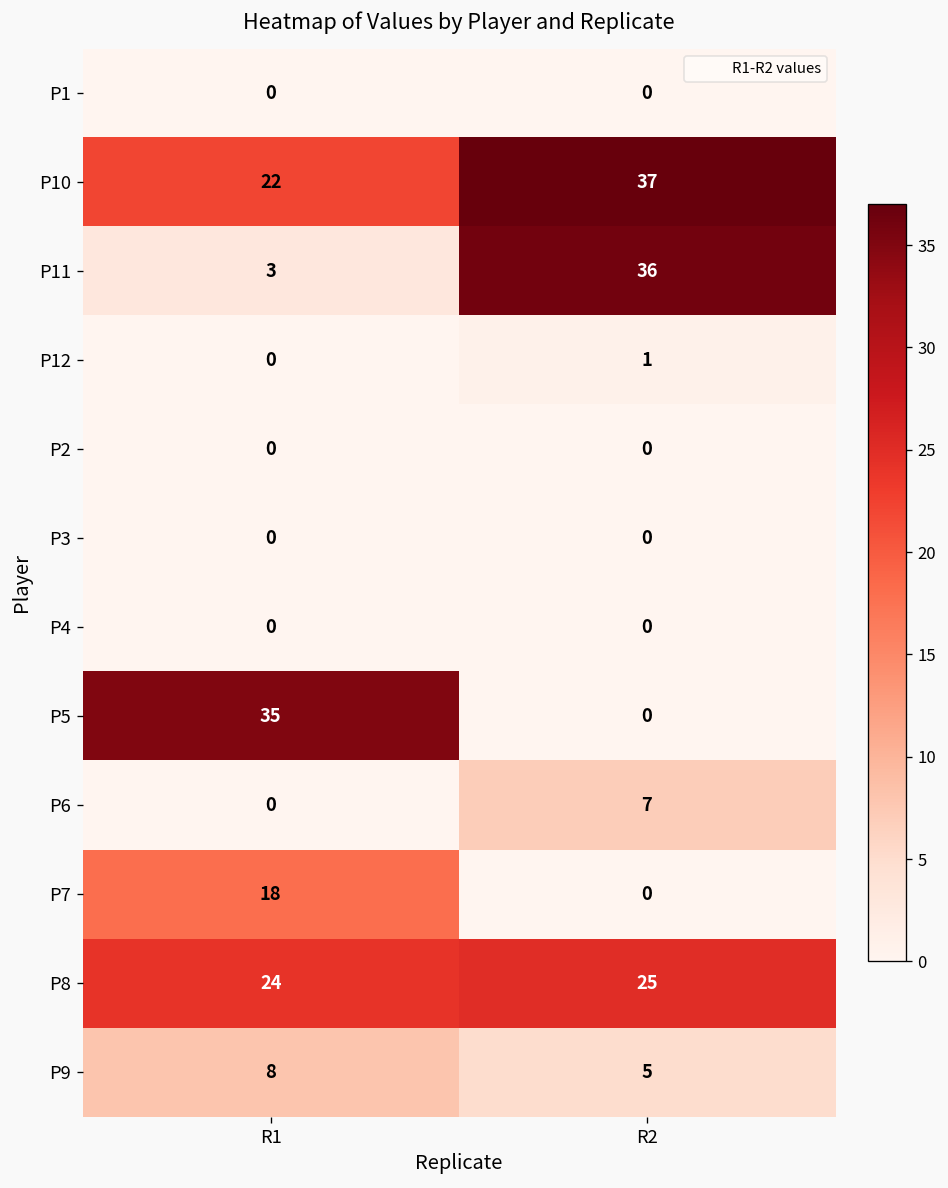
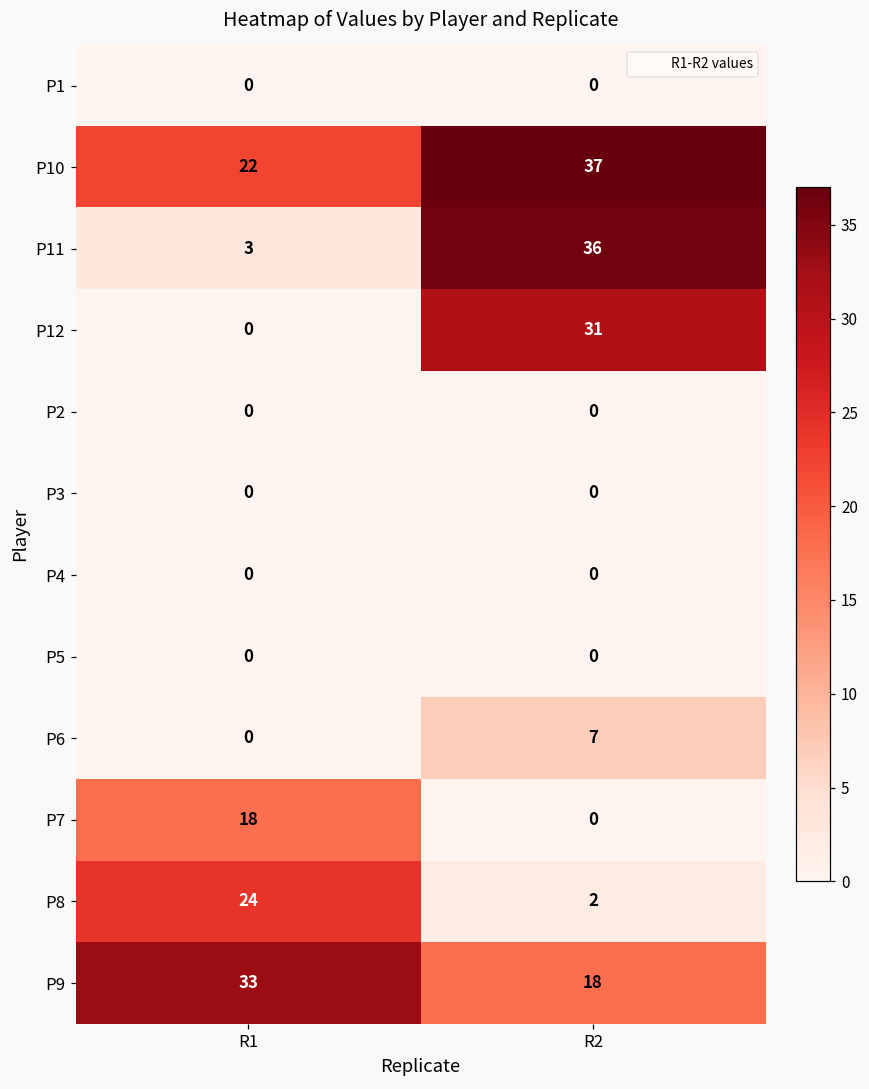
P12, R2: 1 -> 31
P5, R1: 35 -> 0
P8, R2: 25 -> 2
P9, R1: 8 -> 33
P9, R2: 5 -> 18
